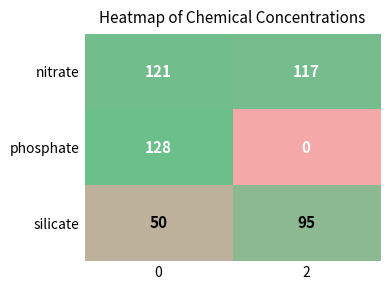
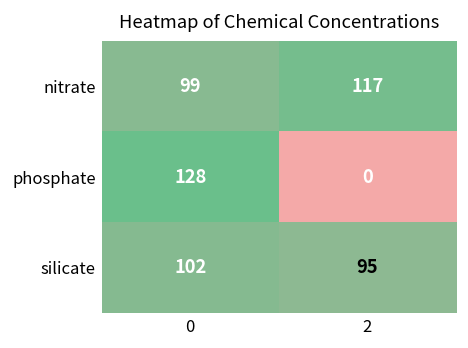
nitrate, 0: 121 -> 99
silicate, 0: 50 -> 102
